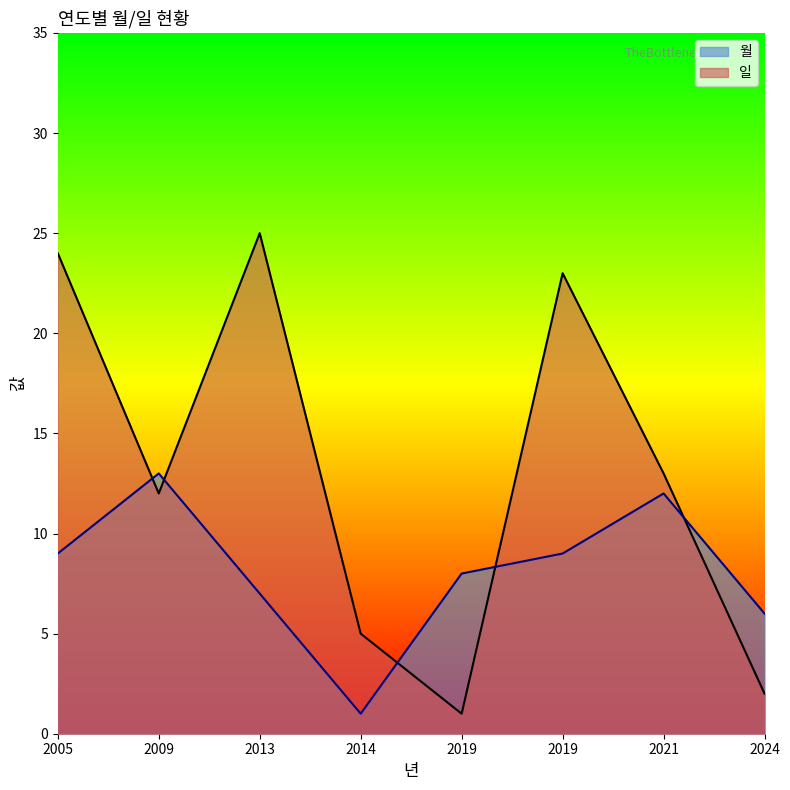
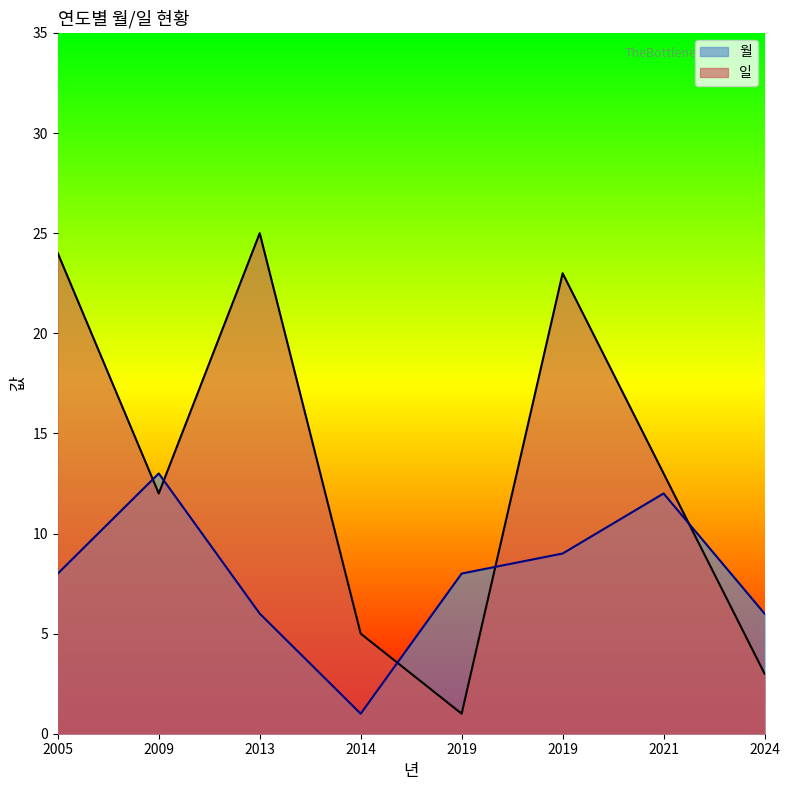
월, 2005: 9 -> 8
월, 2013: 7 -> 6
일, 2024: 2 -> 3
